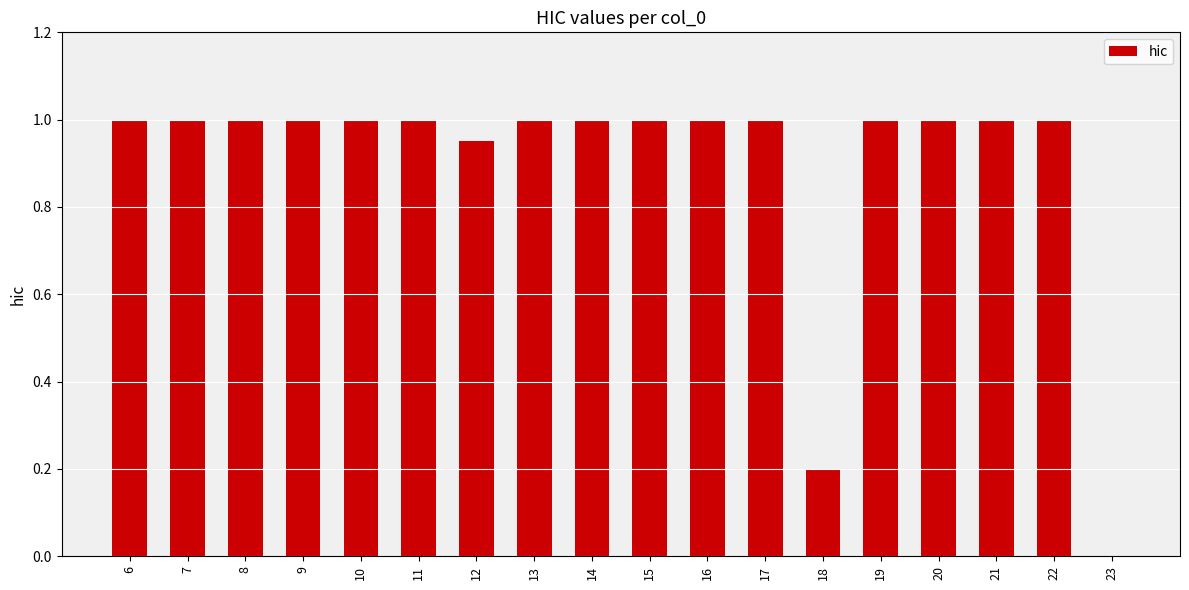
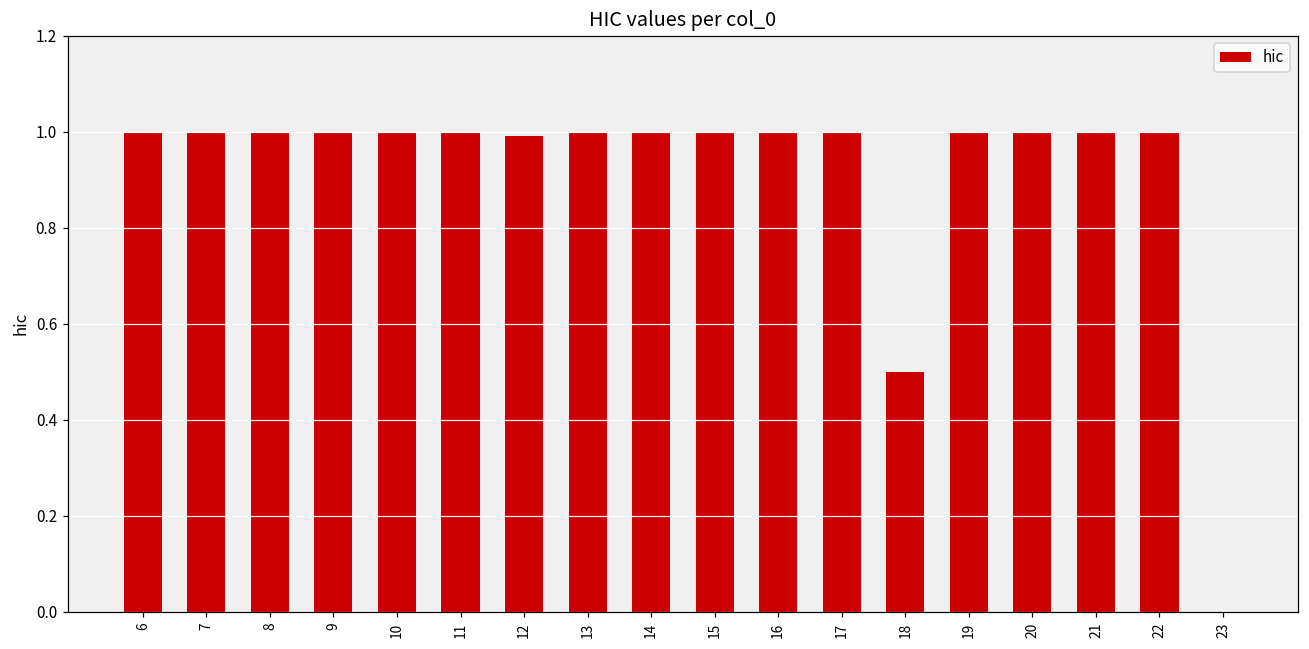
12: 0.95 -> 0.99
18: 0.2 -> 0.5
